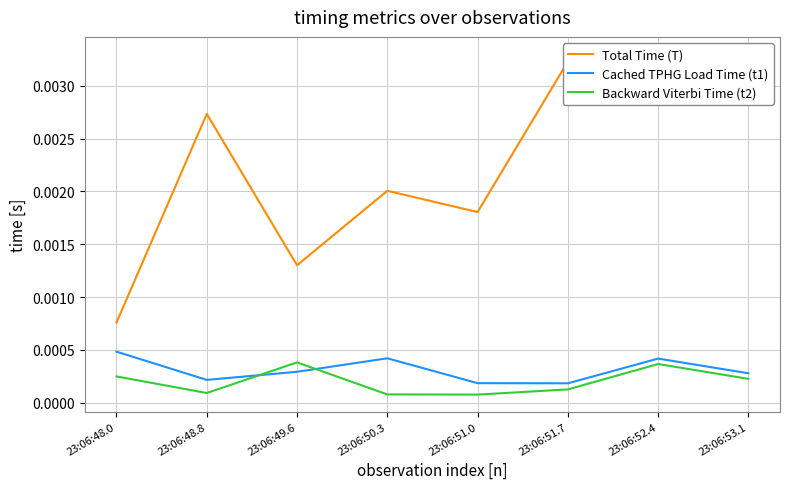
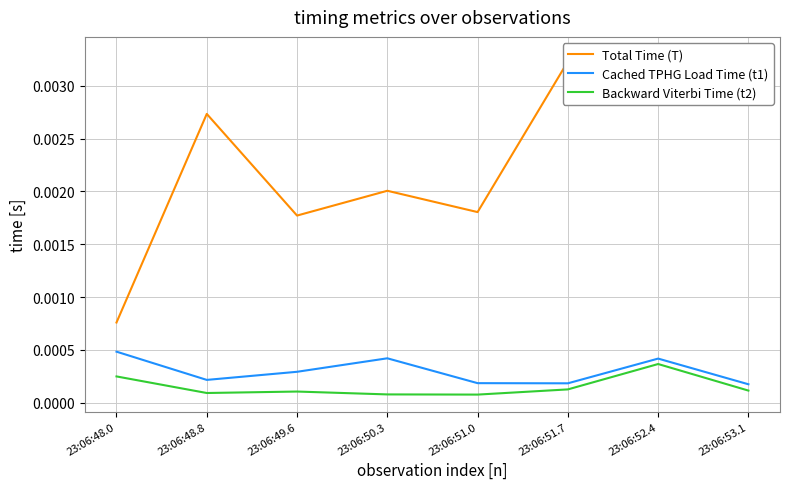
Total Time (T), 23:06:49.6: 0.00130 -> 0.00177
Backward Viterbi Time (t2), 23:06:49.6: 0.00038 -> 0.00011
Cached TPHG Load Time (t1), 23:06:53.1: 0.00028 -> 0.00017
Backward Viterbi Time (t2), 23:06:53.1: 0.00023 -> 0.00011
